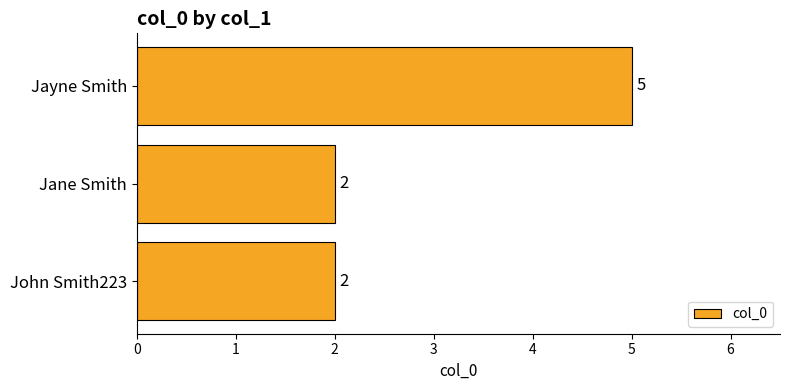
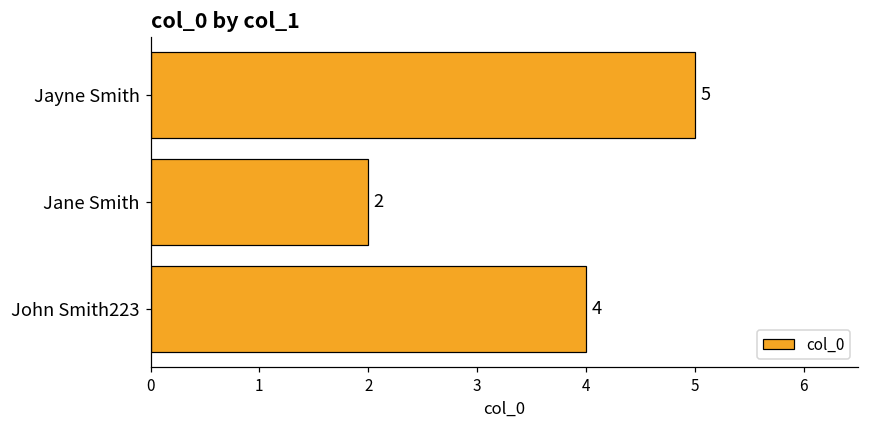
John Smith223: 2 -> 4
